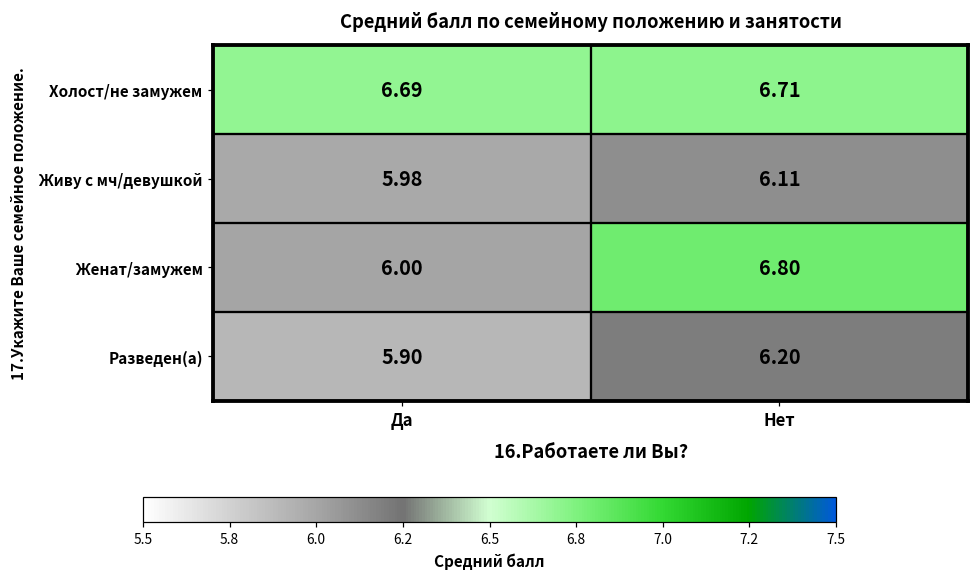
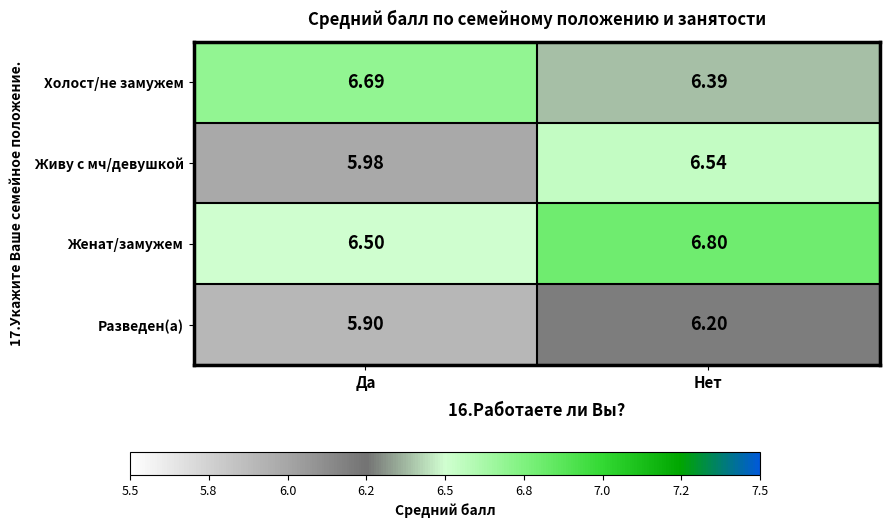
Холост/не замужем, Нет: 6.71 -> 6.39
Живу с мч/девушкой, Нет: 6.11 -> 6.54
Женат/замужем, Да: 6.00 -> 6.50
